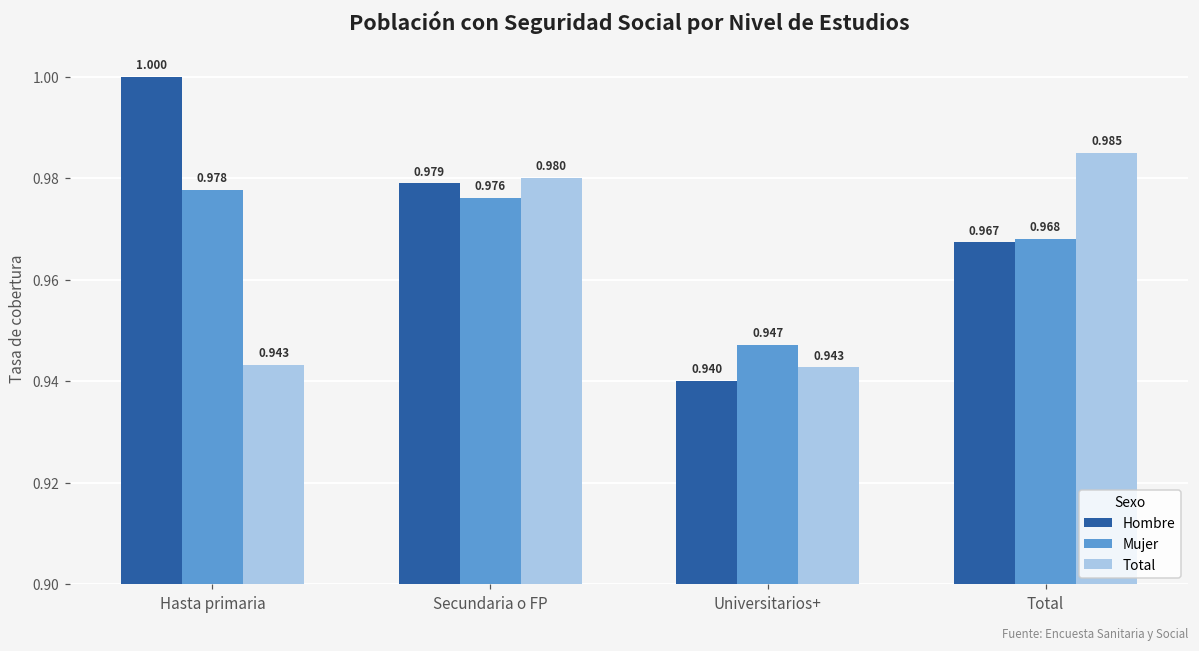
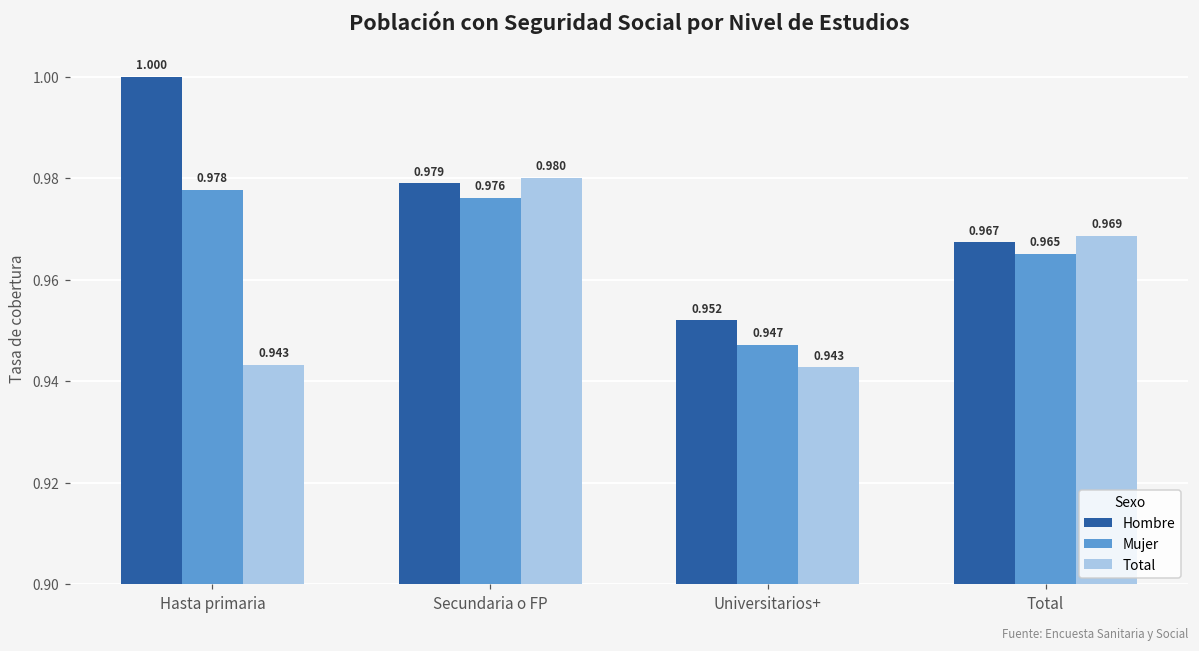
Hombre, Universitarios+: 0.940 -> 0.952
Mujer, Total: 0.968 -> 0.965
Total, Total: 0.985 -> 0.969
